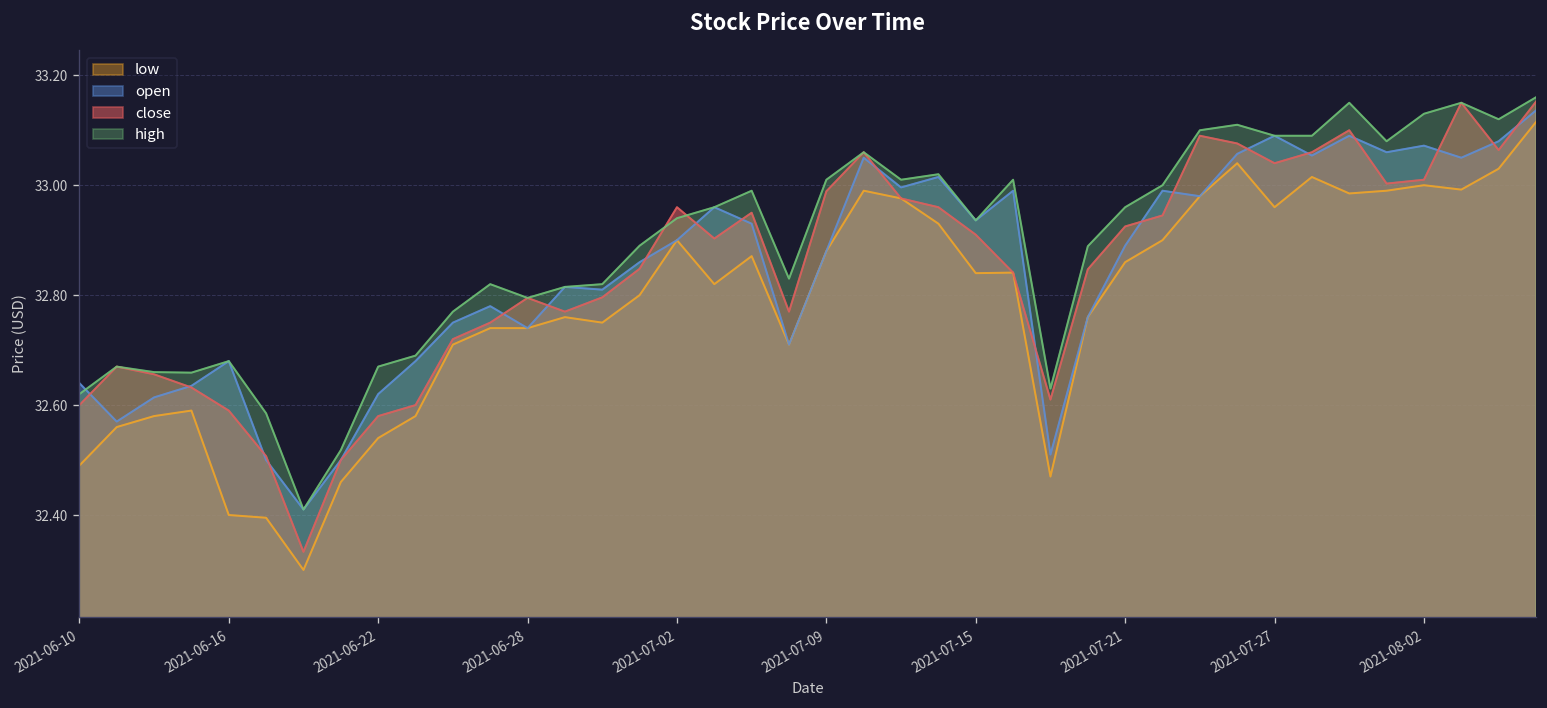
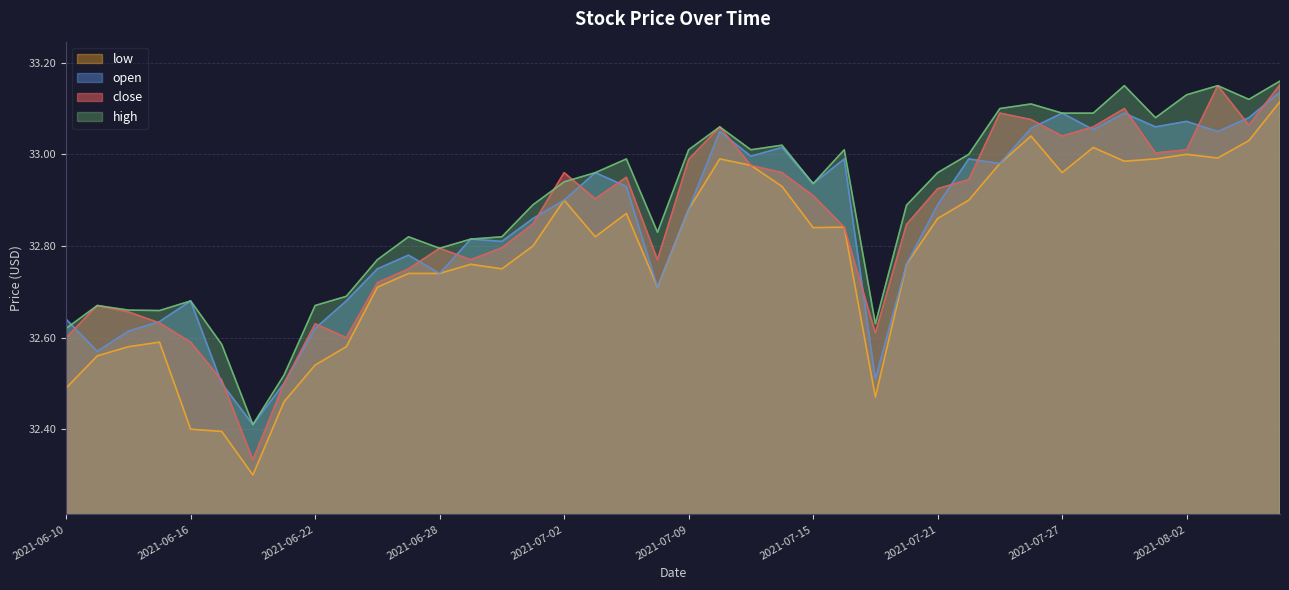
close, 2021-06-22: 32.58 -> 32.63
